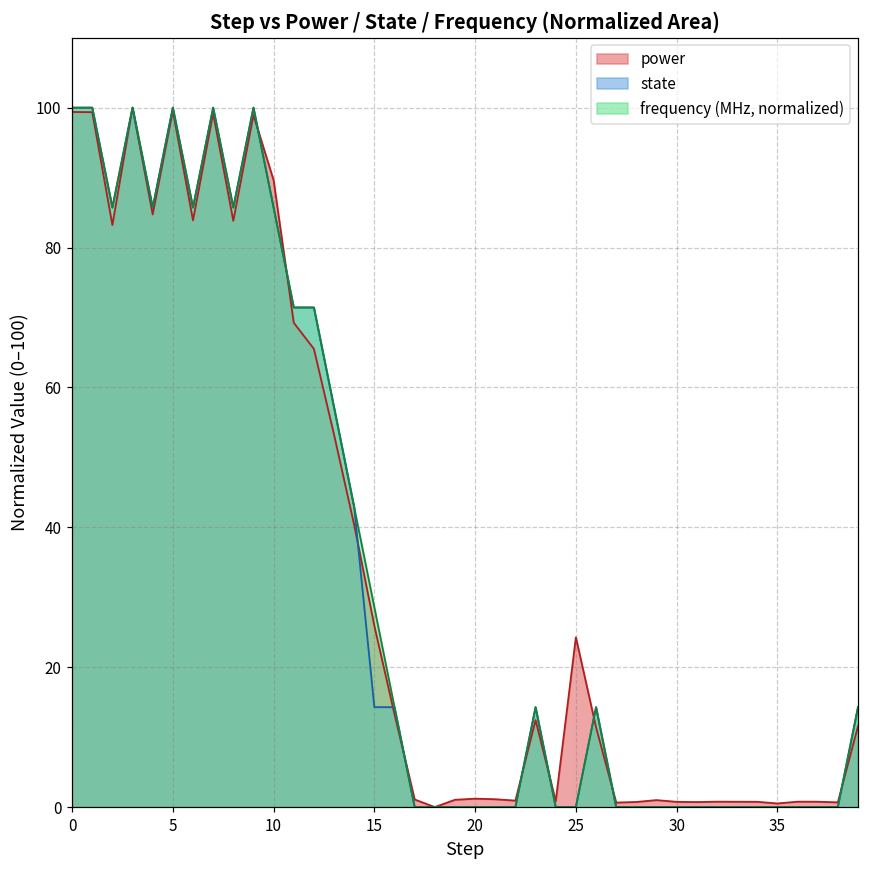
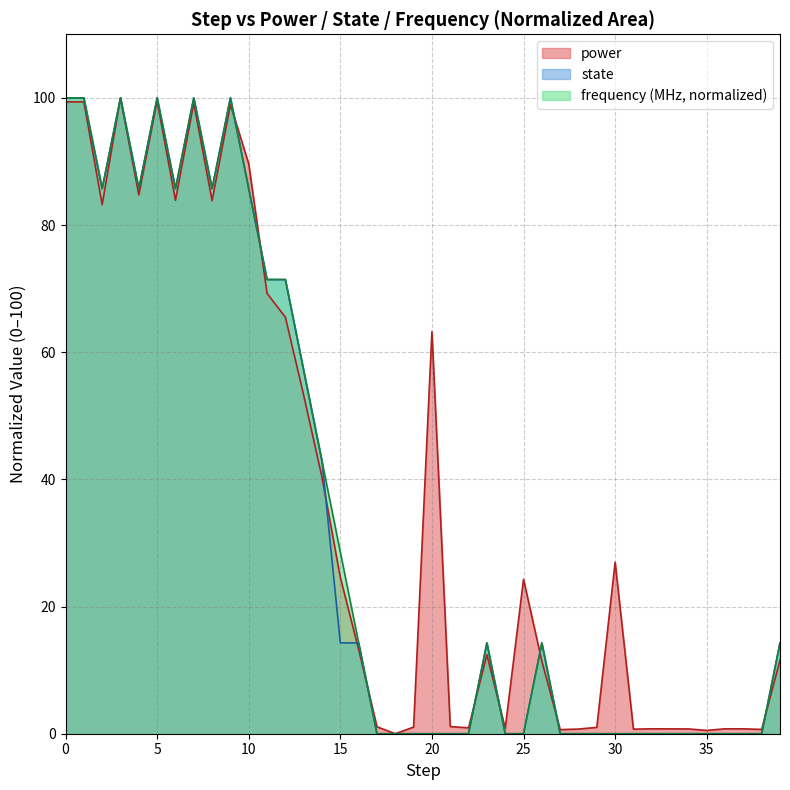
power, 15: 26 -> 25
power, 20: 1 -> 63
power, 30: 1 -> 27
